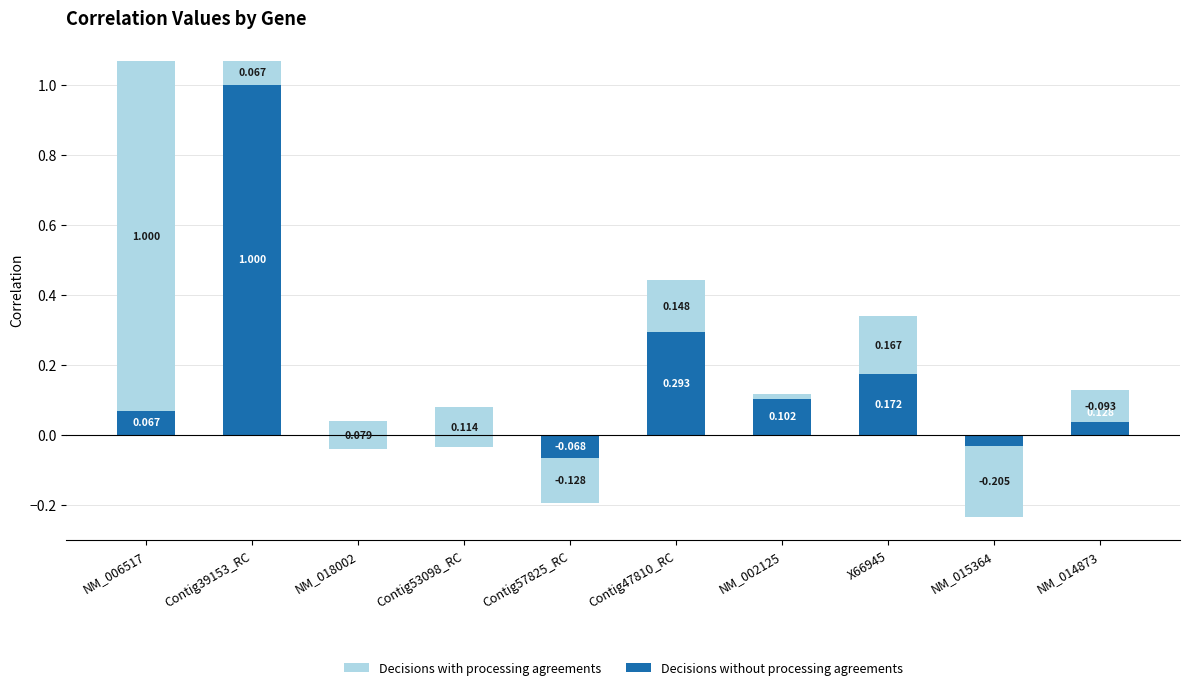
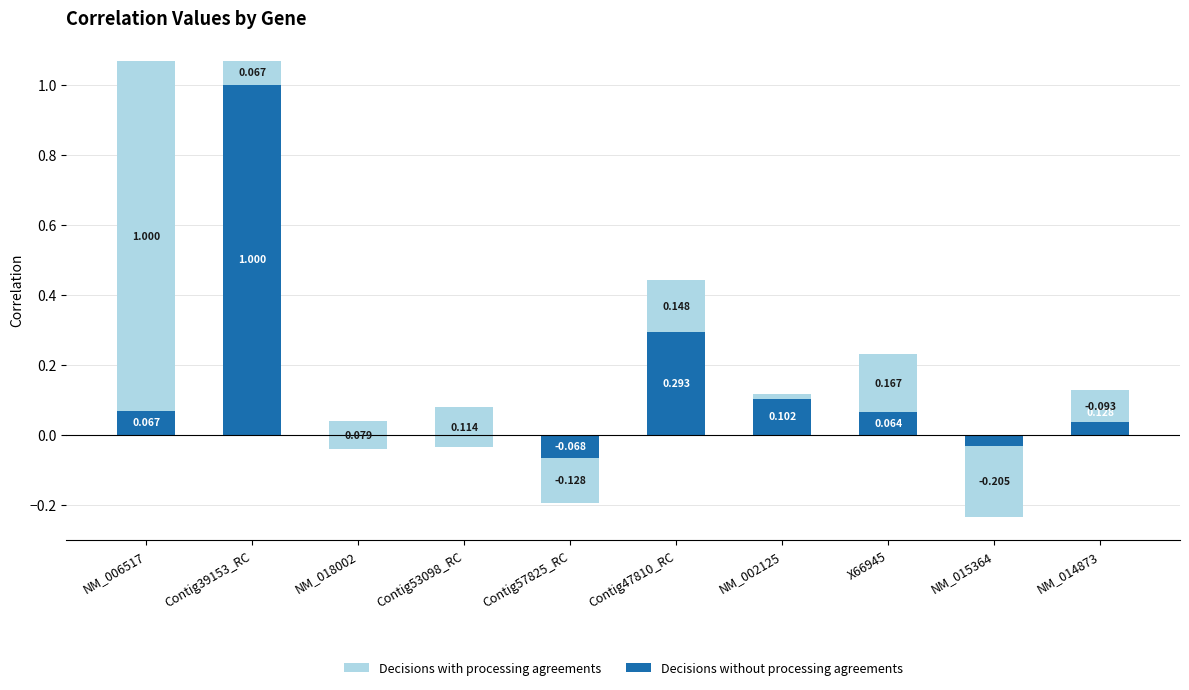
Decisions without processing agreements, X66945: 0.172 -> 0.064
